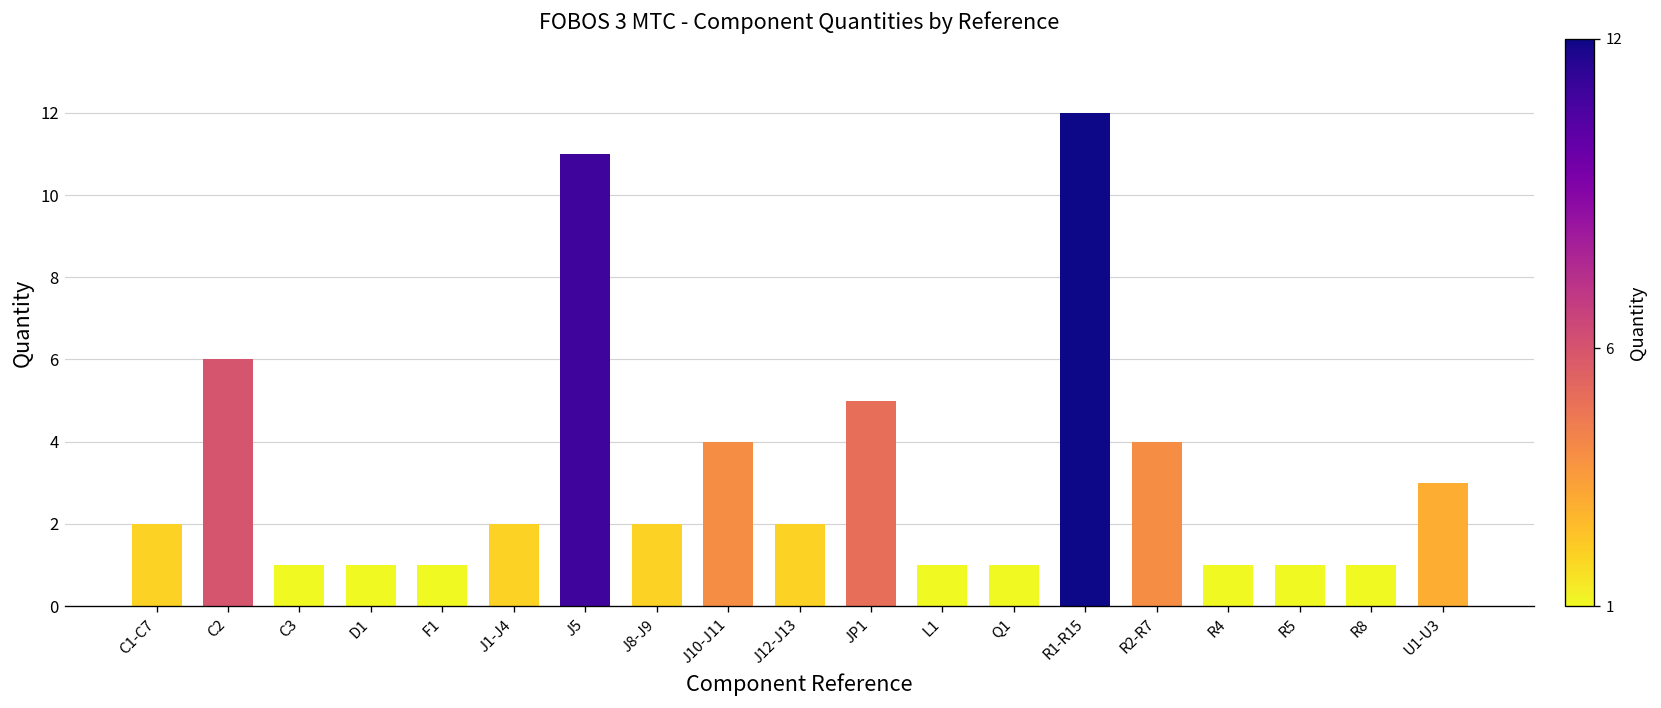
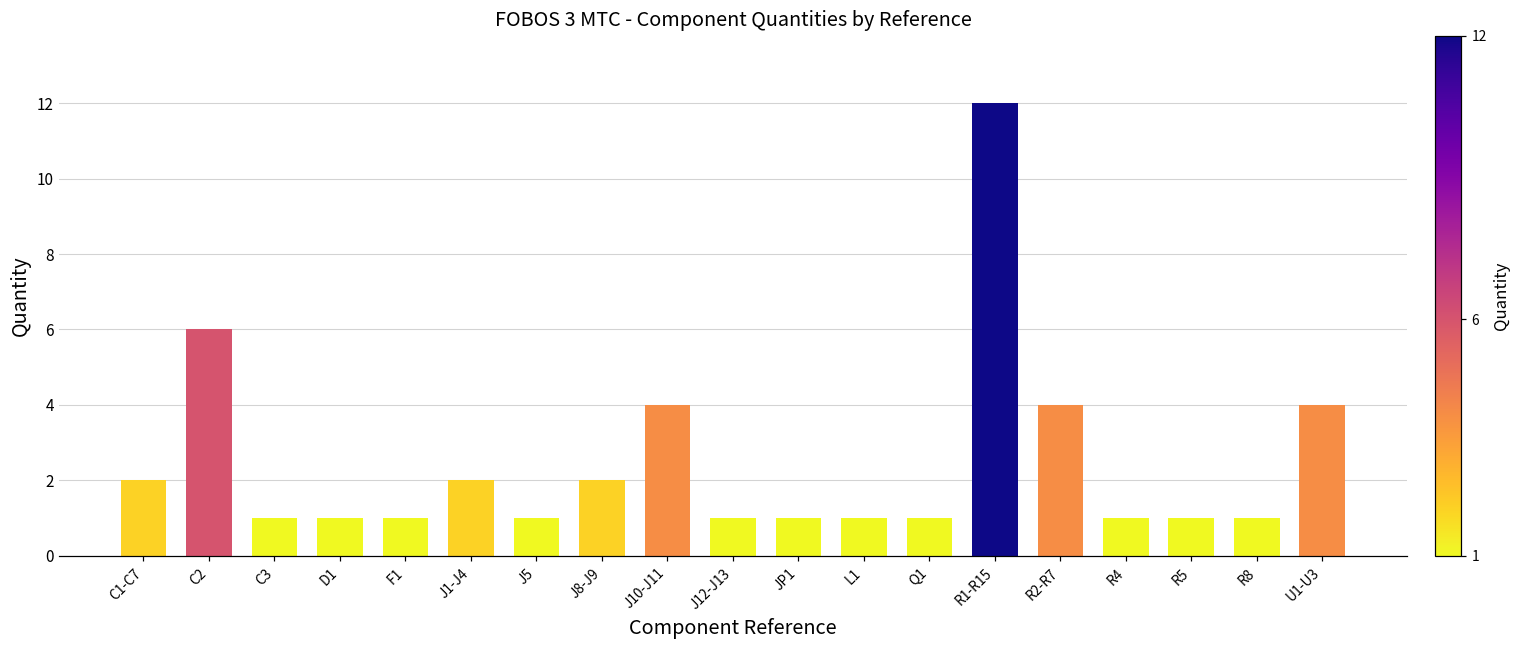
J5: 11 -> 1
J12-J13: 2 -> 1
JP1: 5 -> 1
U1-U3: 3 -> 4
